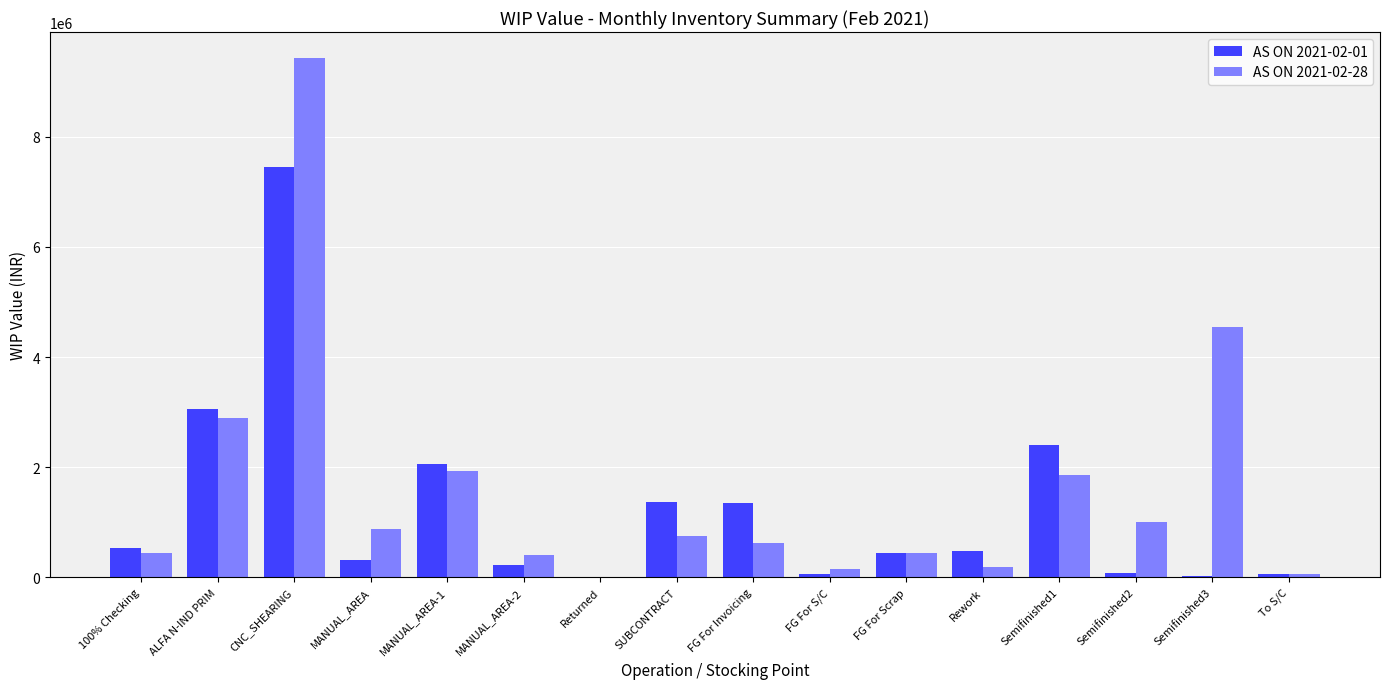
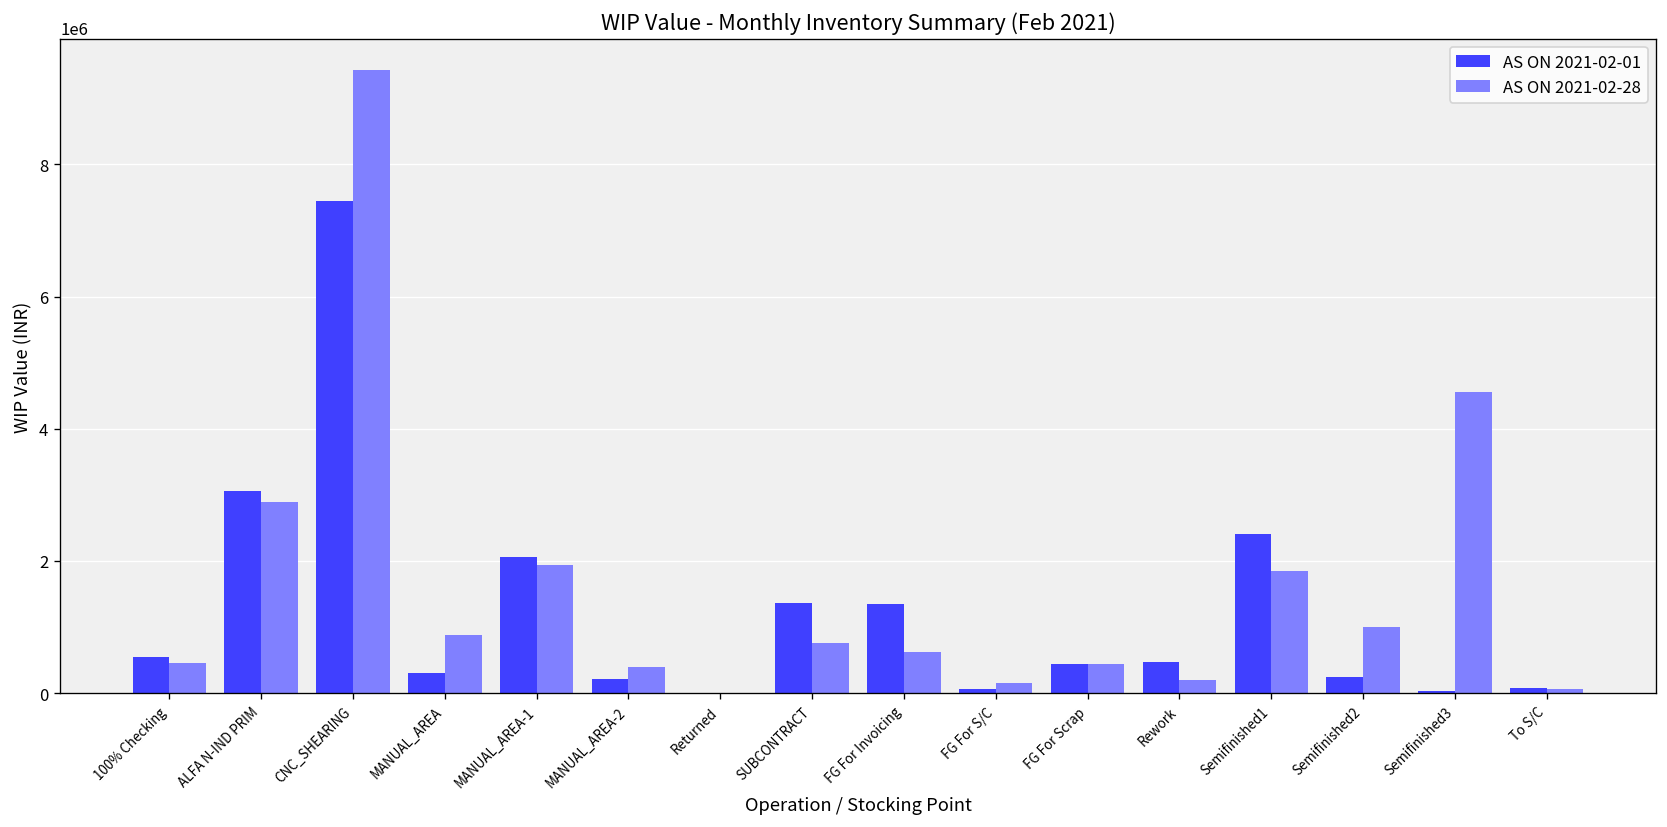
AS ON 2021-02-01, Semifinished2: 100000 -> 200000
